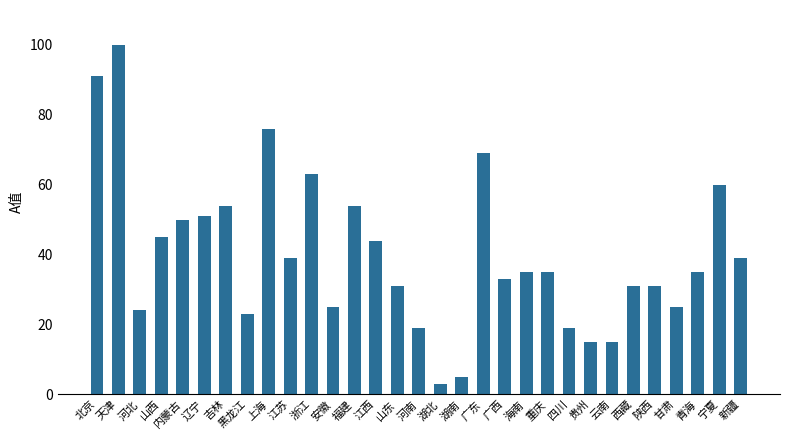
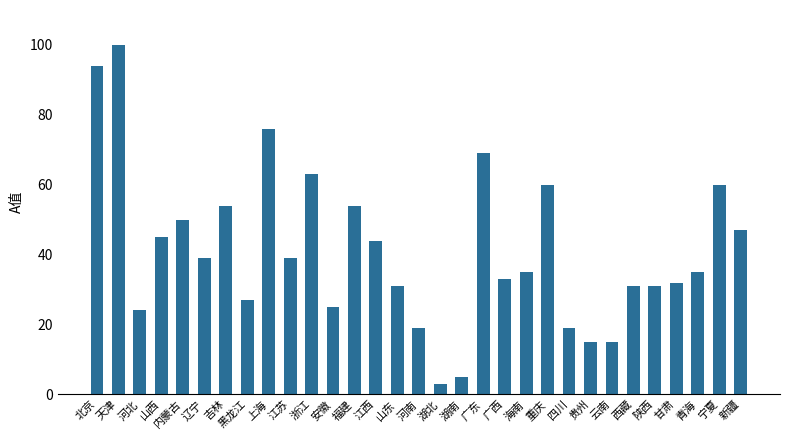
北京: 91 -> 94
辽宁: 51 -> 39
黑龙江: 23 -> 27
重庆: 35 -> 60
甘肃: 25 -> 32
新疆: 39 -> 47
